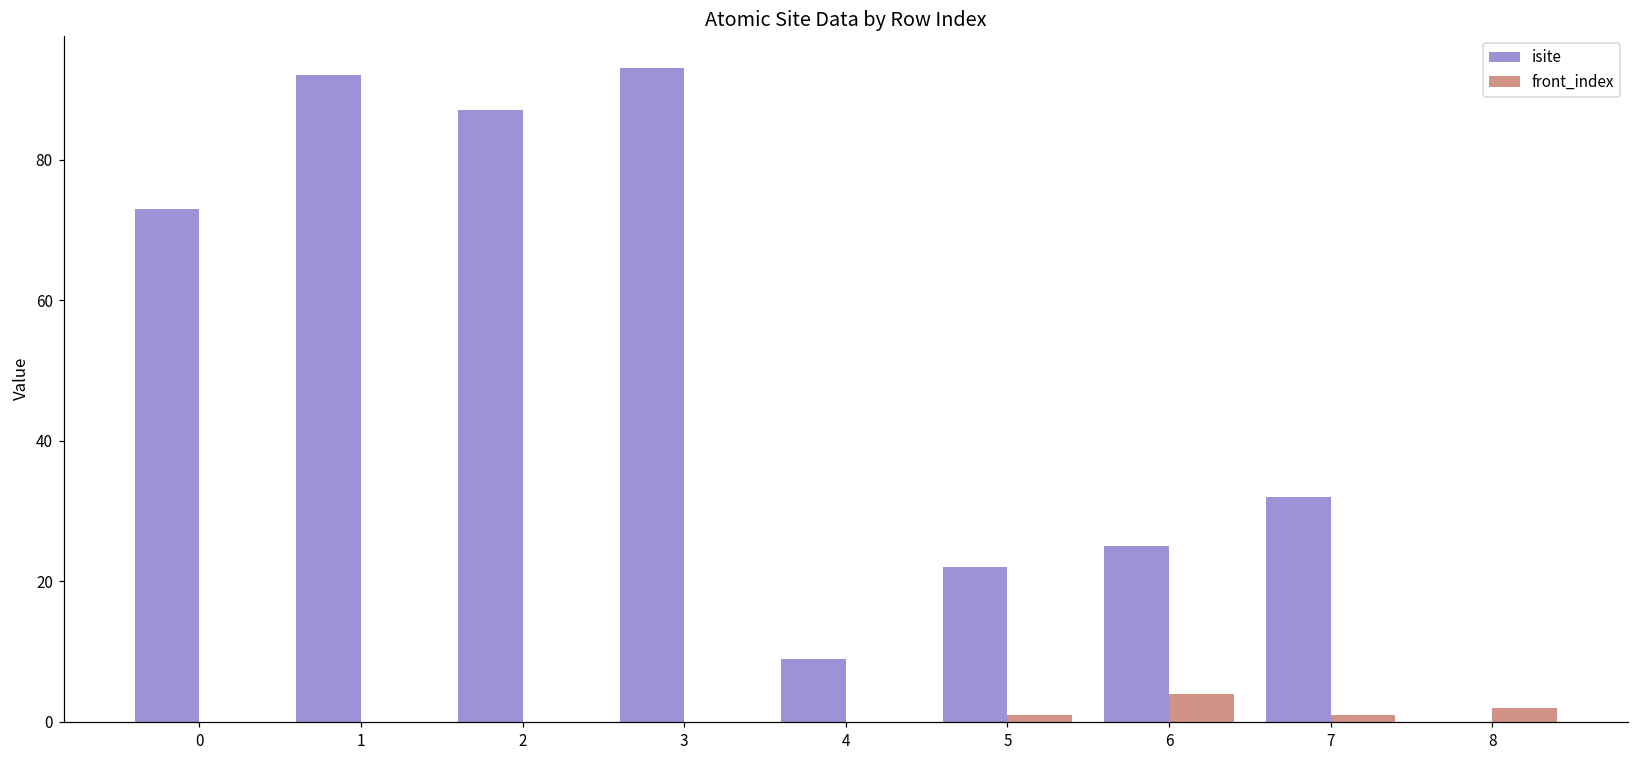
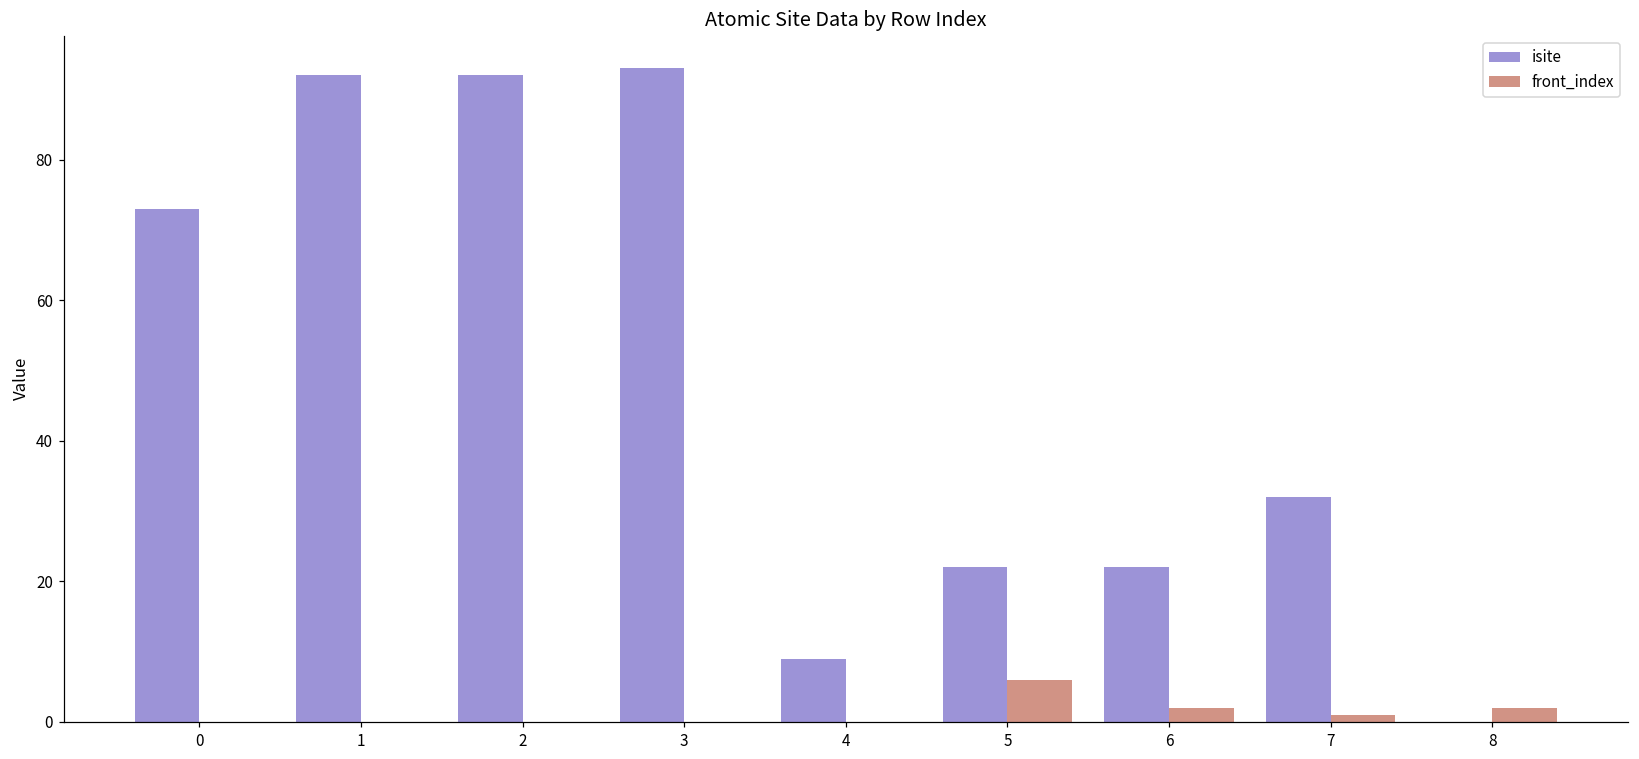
isite, 2: 87 -> 92
front_index, 5: 1 -> 6
isite, 6: 25 -> 22
front_index, 6: 4 -> 2
